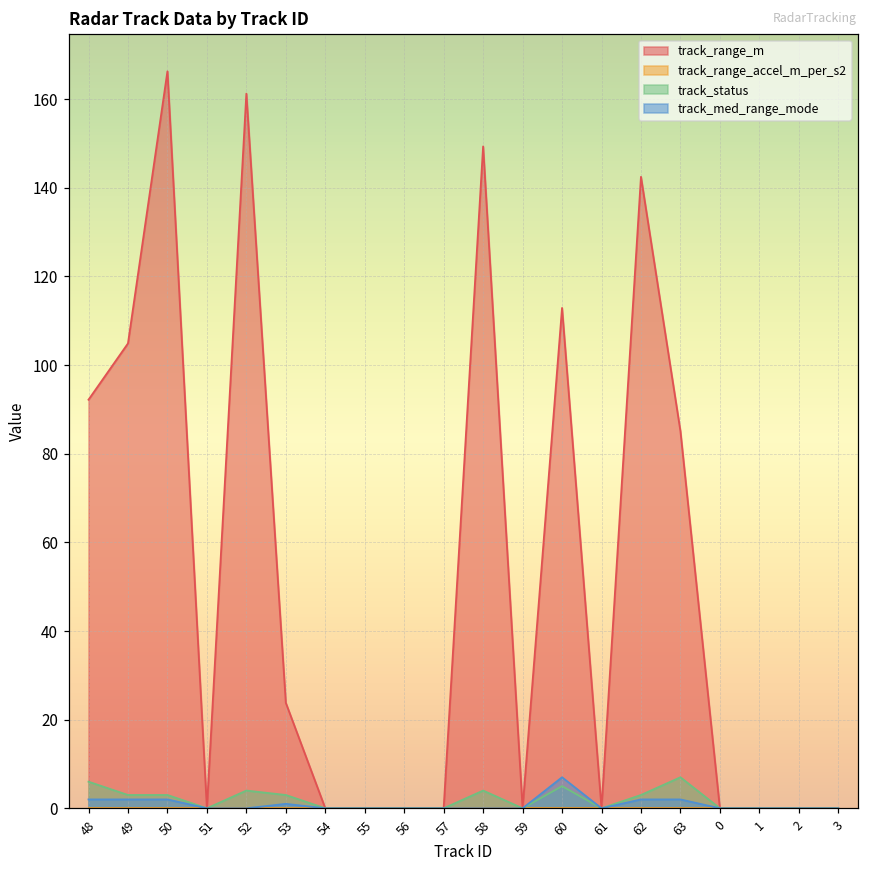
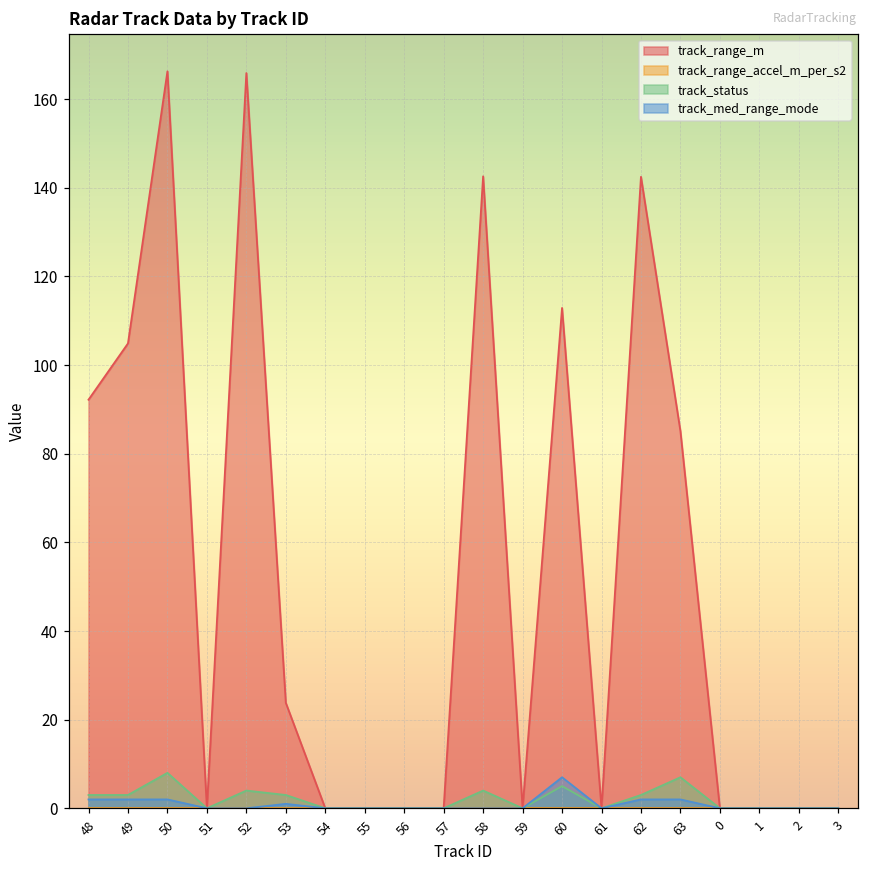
track_status, 48: 6 -> 3
track_status, 50: 3 -> 8
track_range_m, 52: 161 -> 166
track_range_m, 58: 149 -> 143
